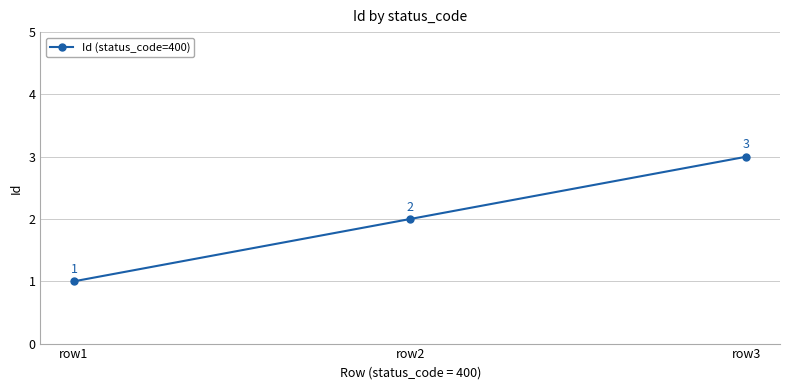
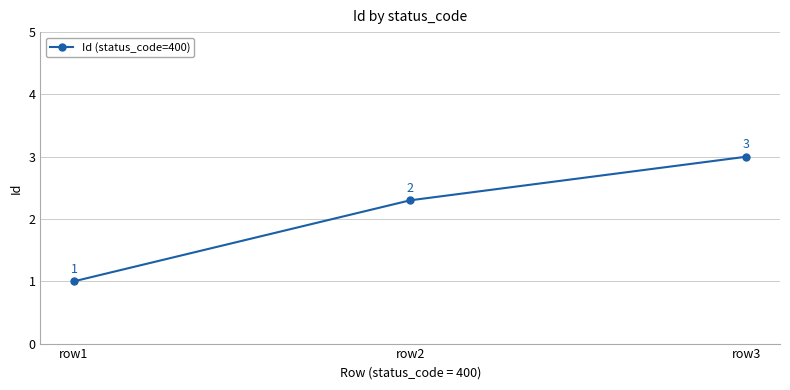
row2: 2.0 -> 2.3
